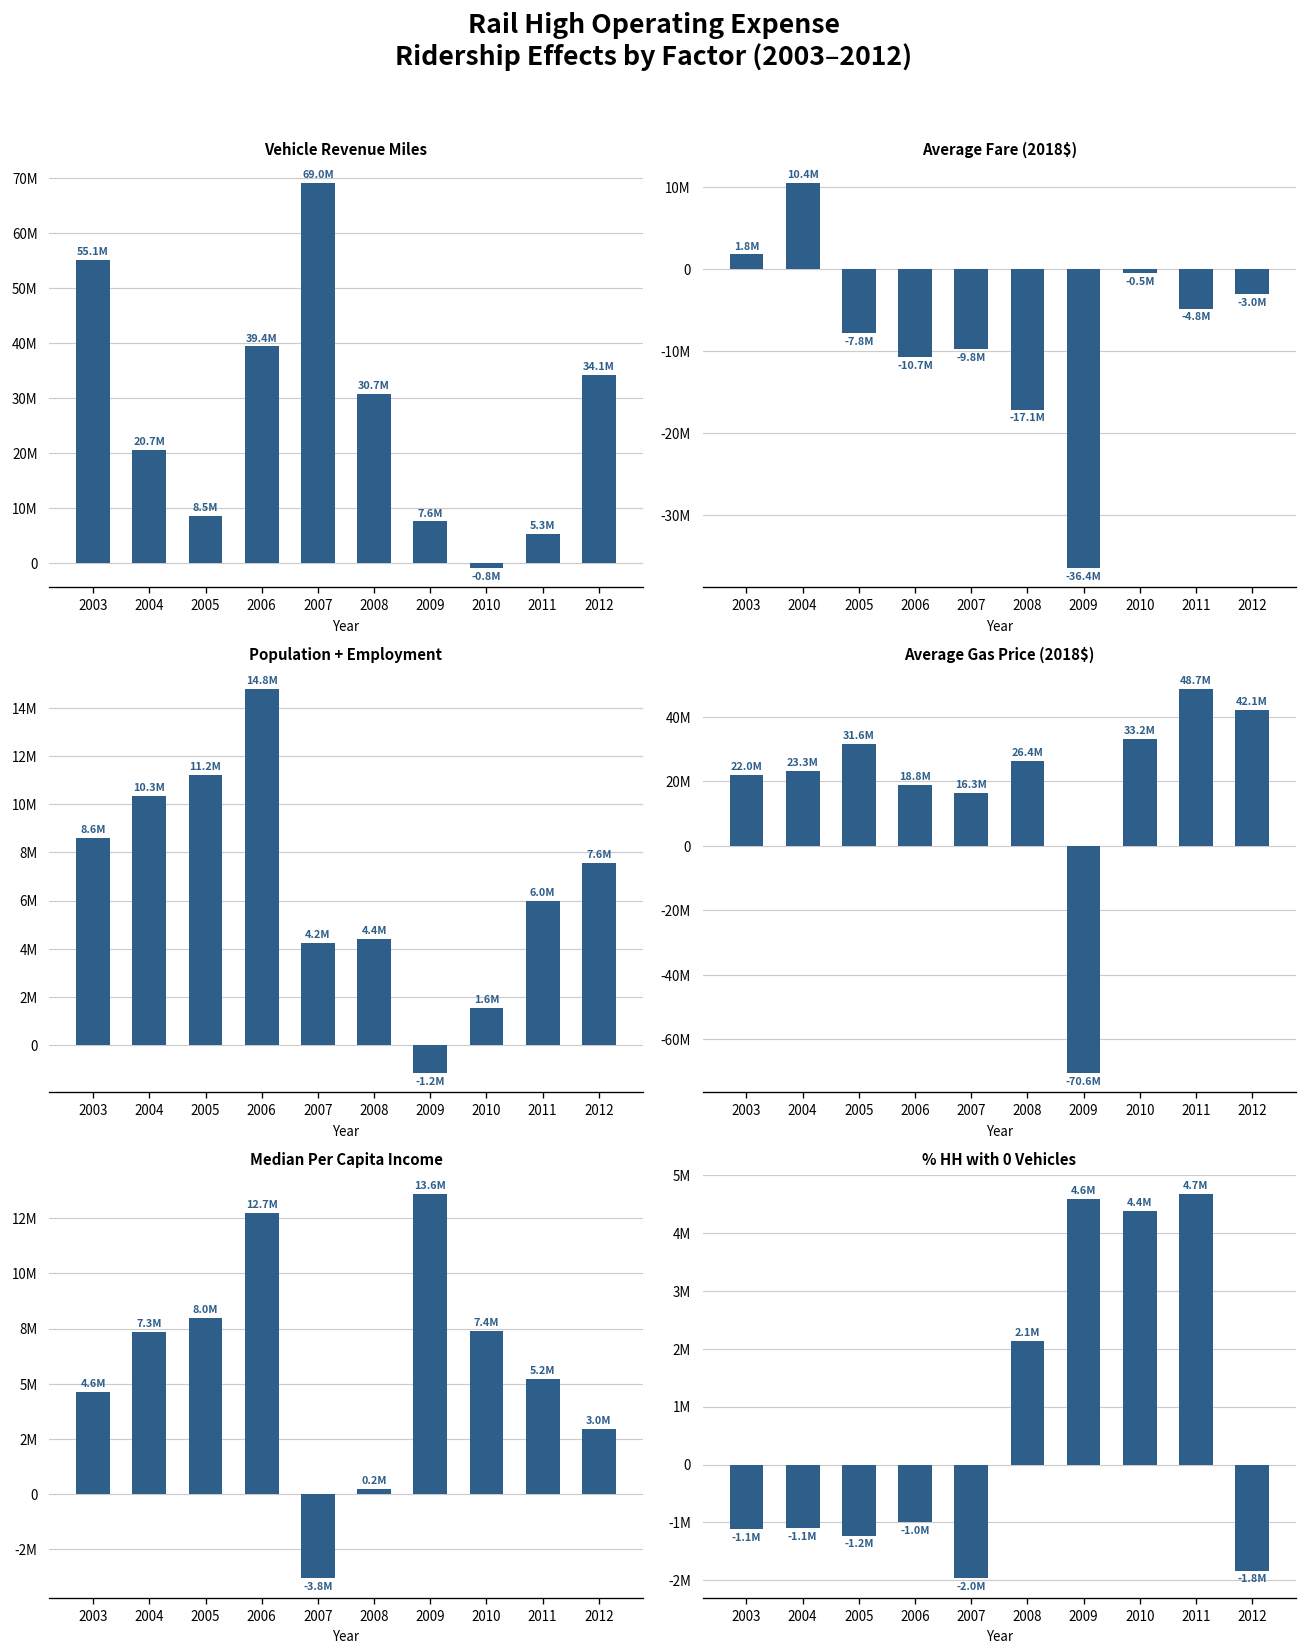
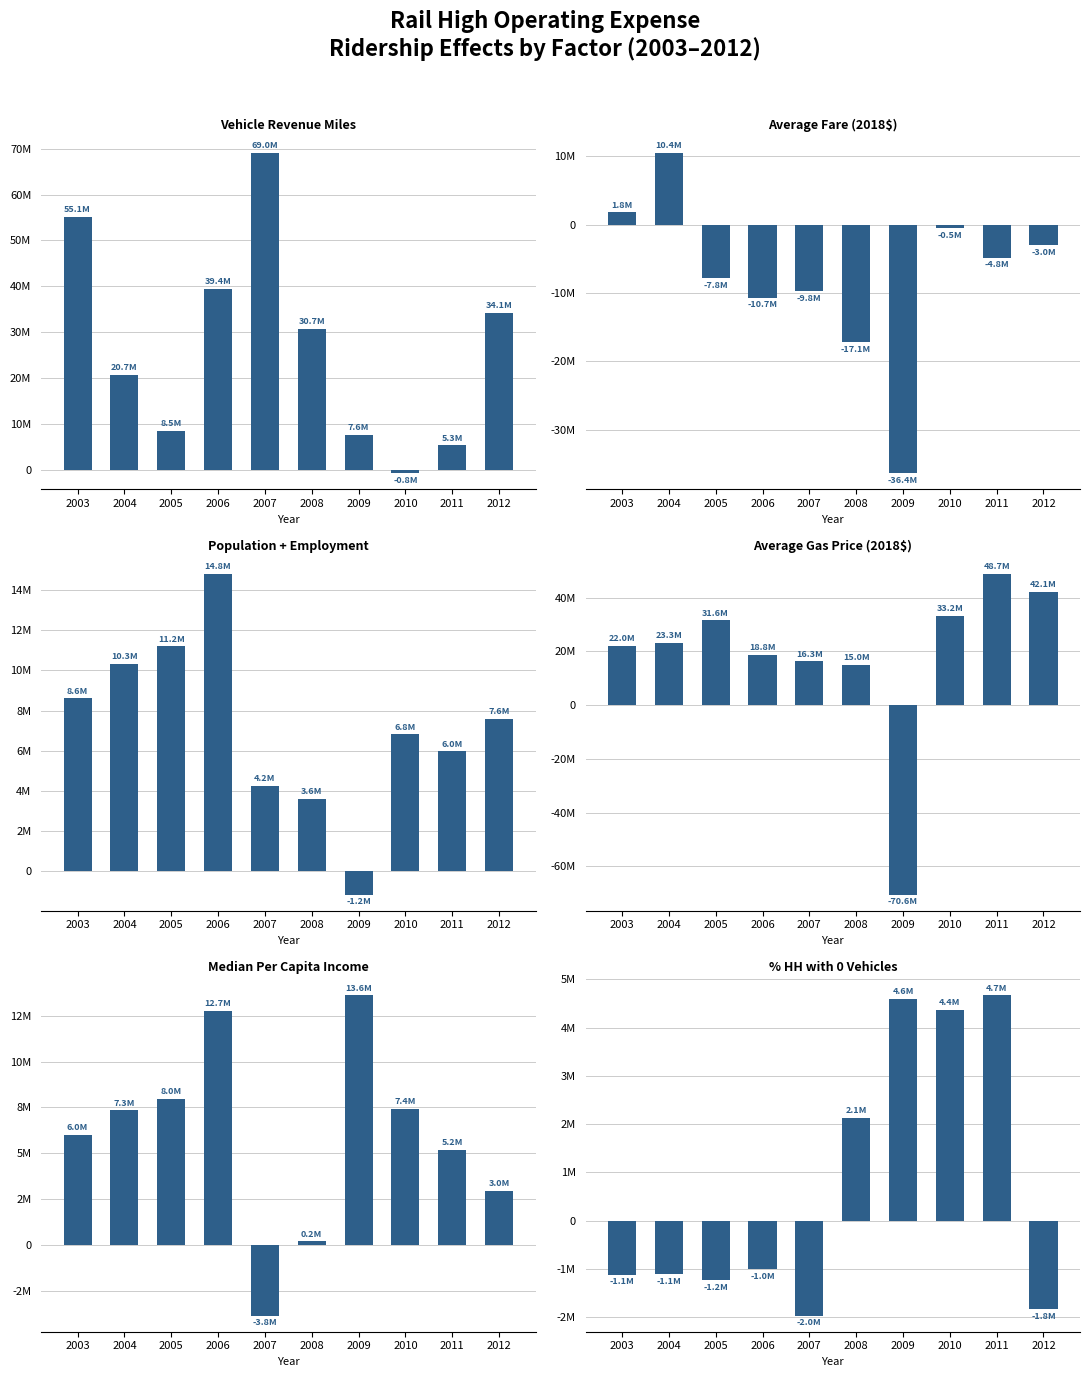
Population + Employment, 2008: 4.4M -> 3.6M
Population + Employment, 2010: 1.6M -> 6.8M
Average Gas Price (2018$), 2008: 26.4M -> 15.0M
Median Per Capita Income, 2003: 4.6M -> 6.0M
